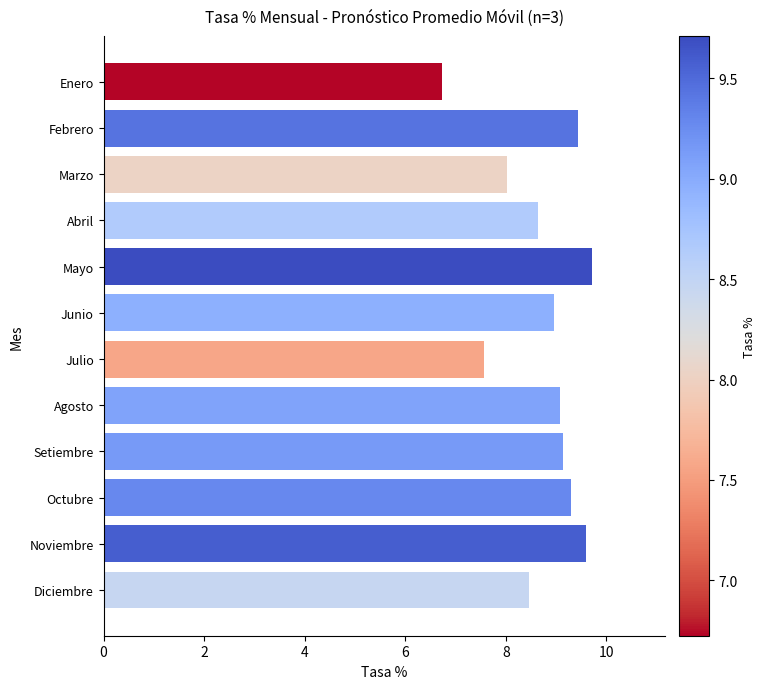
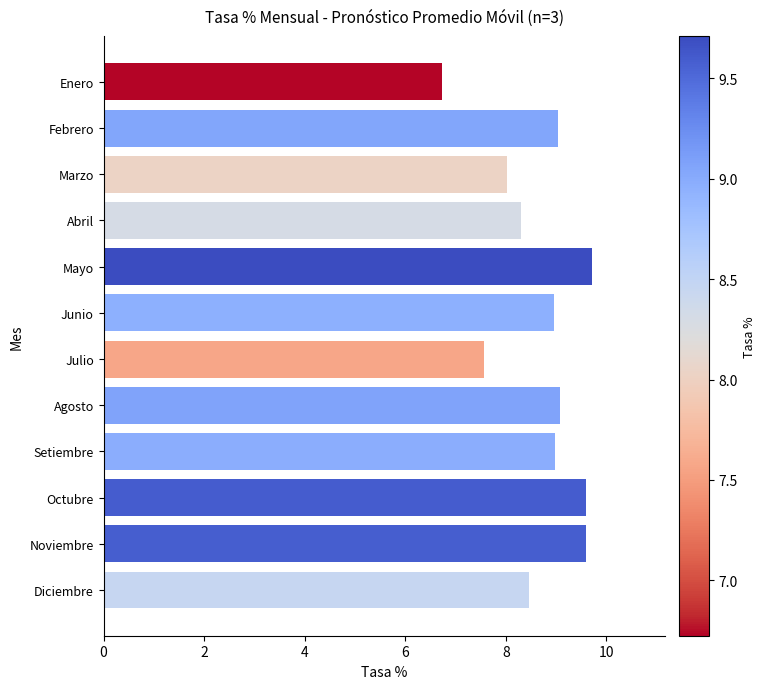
Febrero: 9.4 -> 9.0
Abril: 8.7 -> 8.3
Setiembre: 9.1 -> 9.0
Octubre: 9.3 -> 9.6
